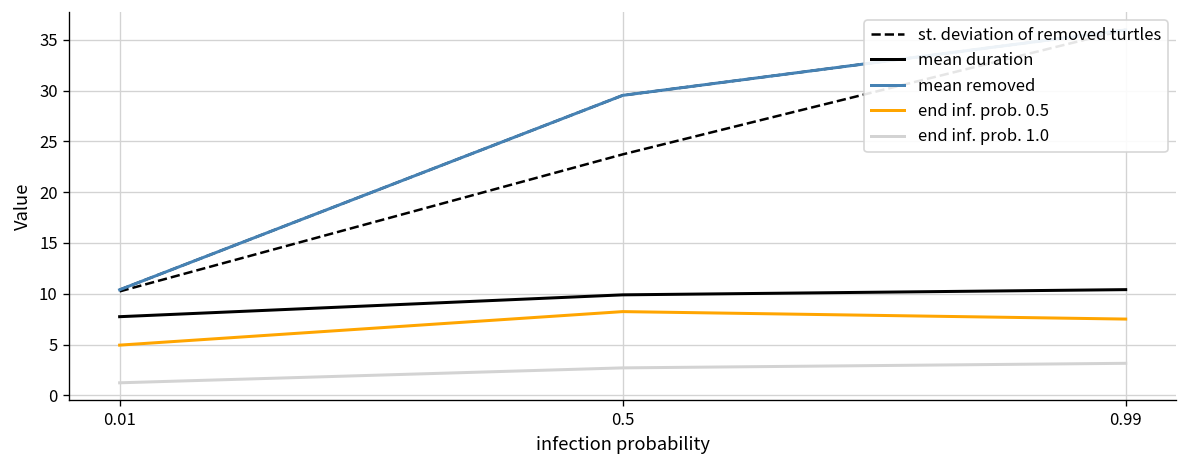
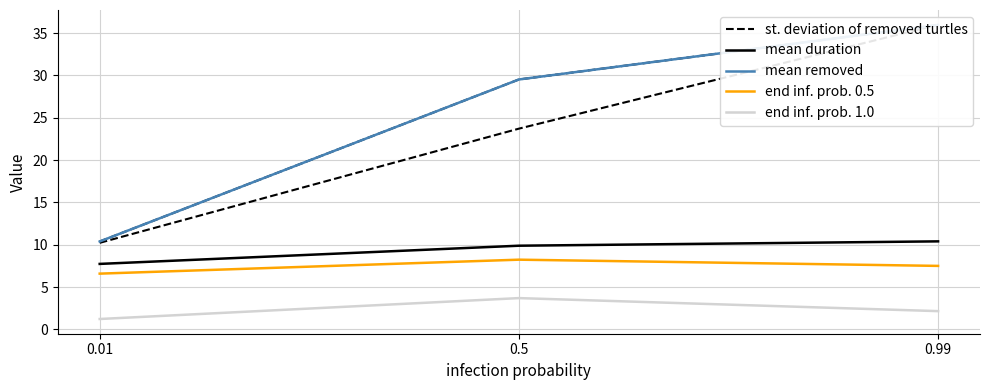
end inf. prob. 0.5, 0.01: 5 -> 7
end inf. prob. 1.0, 0.5: 3 -> 4
end inf. prob. 1.0, 0.99: 3 -> 2
